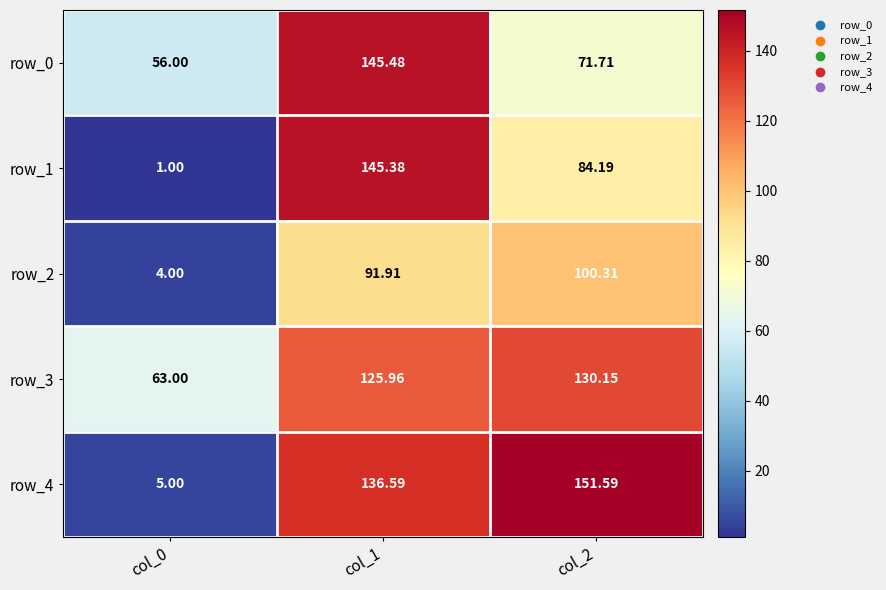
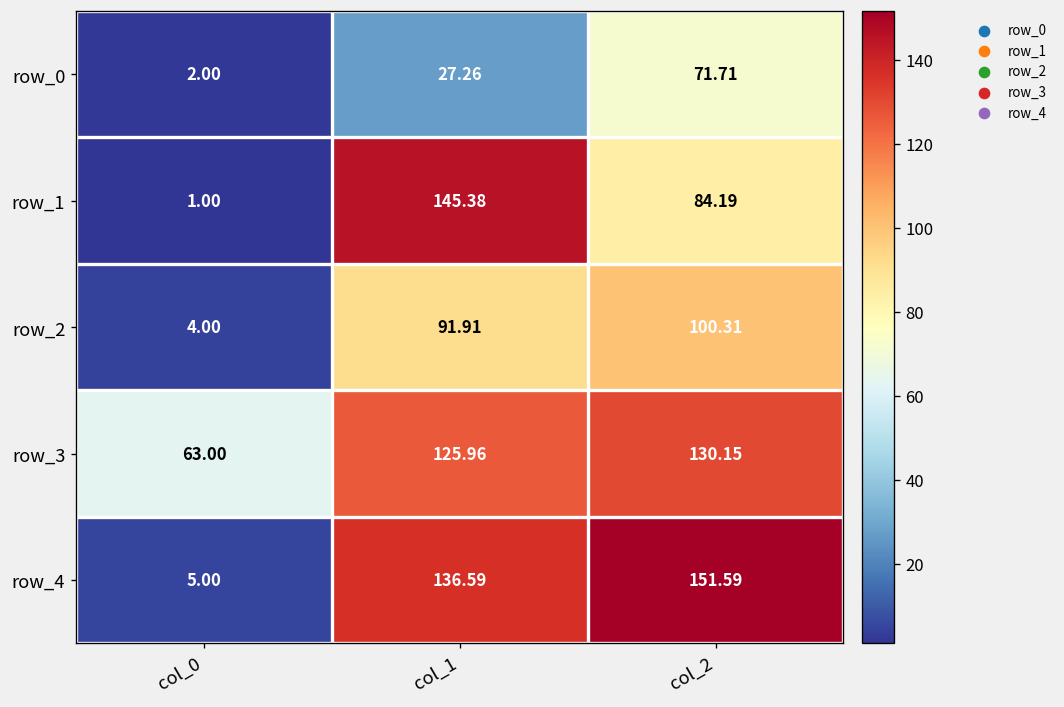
row_0, col_0: 56.00 -> 2.00
row_0, col_1: 145.48 -> 27.26
